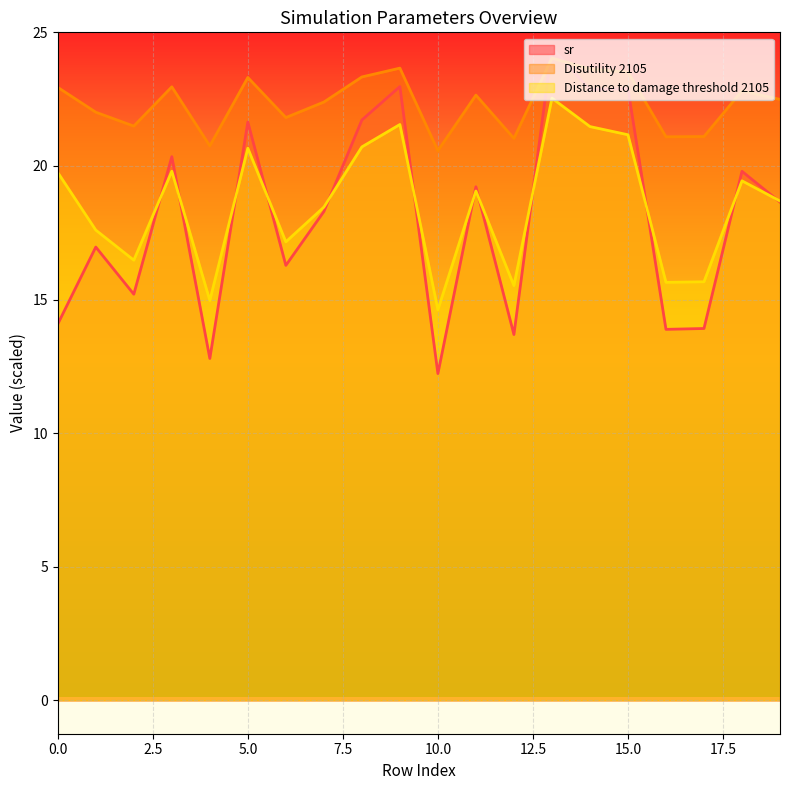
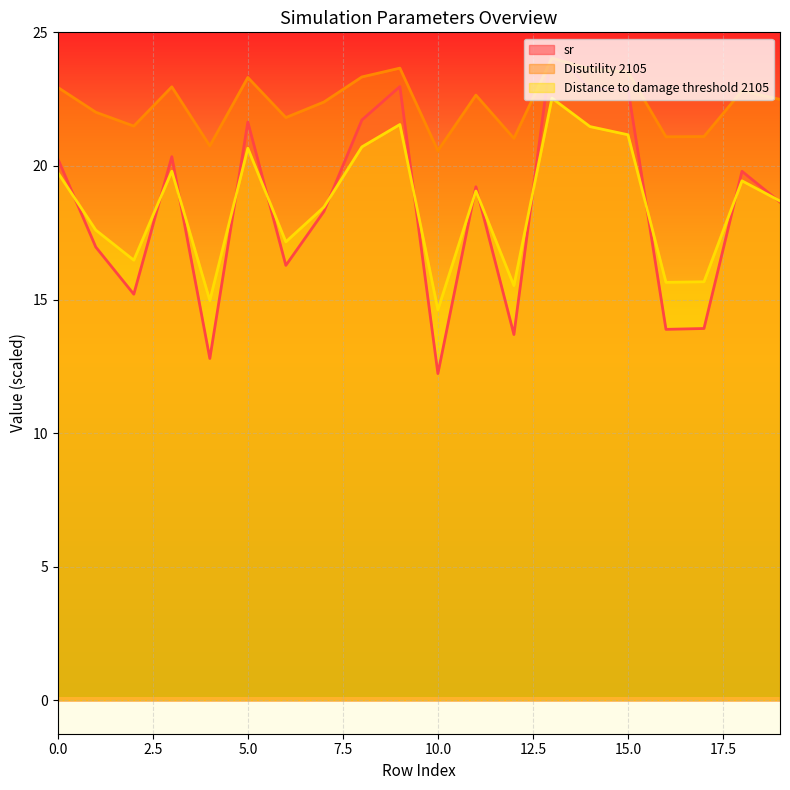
sr, 0.0: 14.1 -> 20.3
